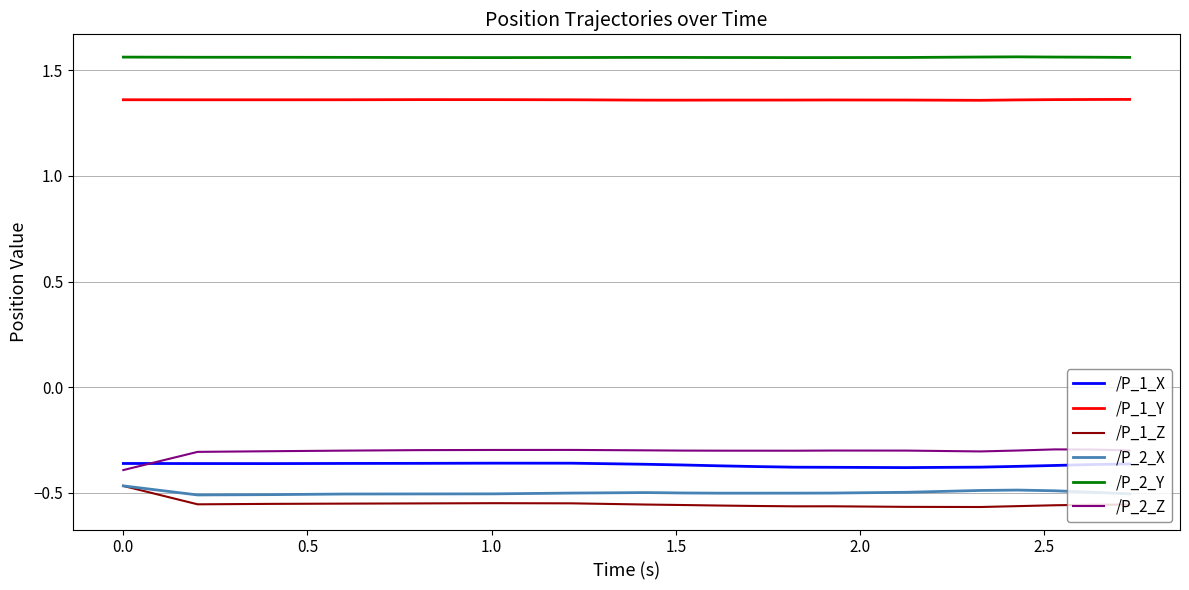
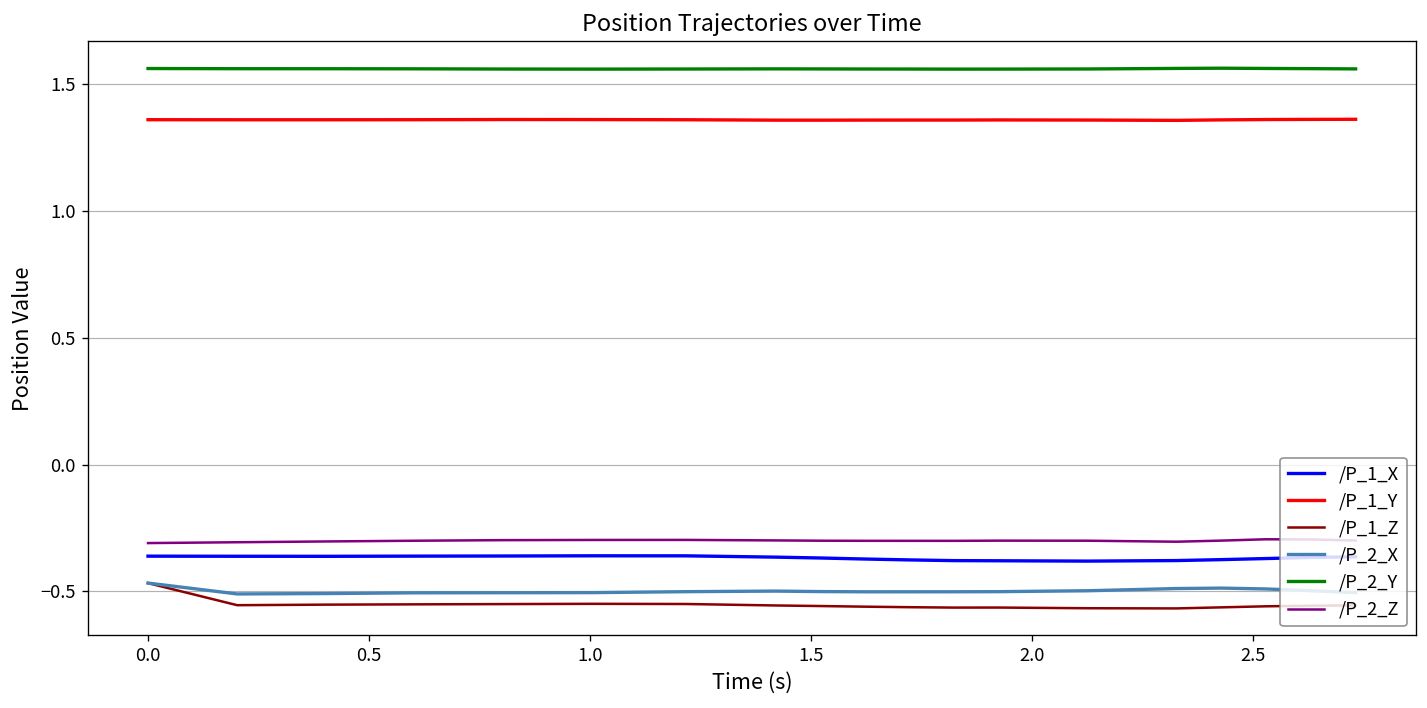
/P_2_Z, 0.0: -0.39 -> -0.31
